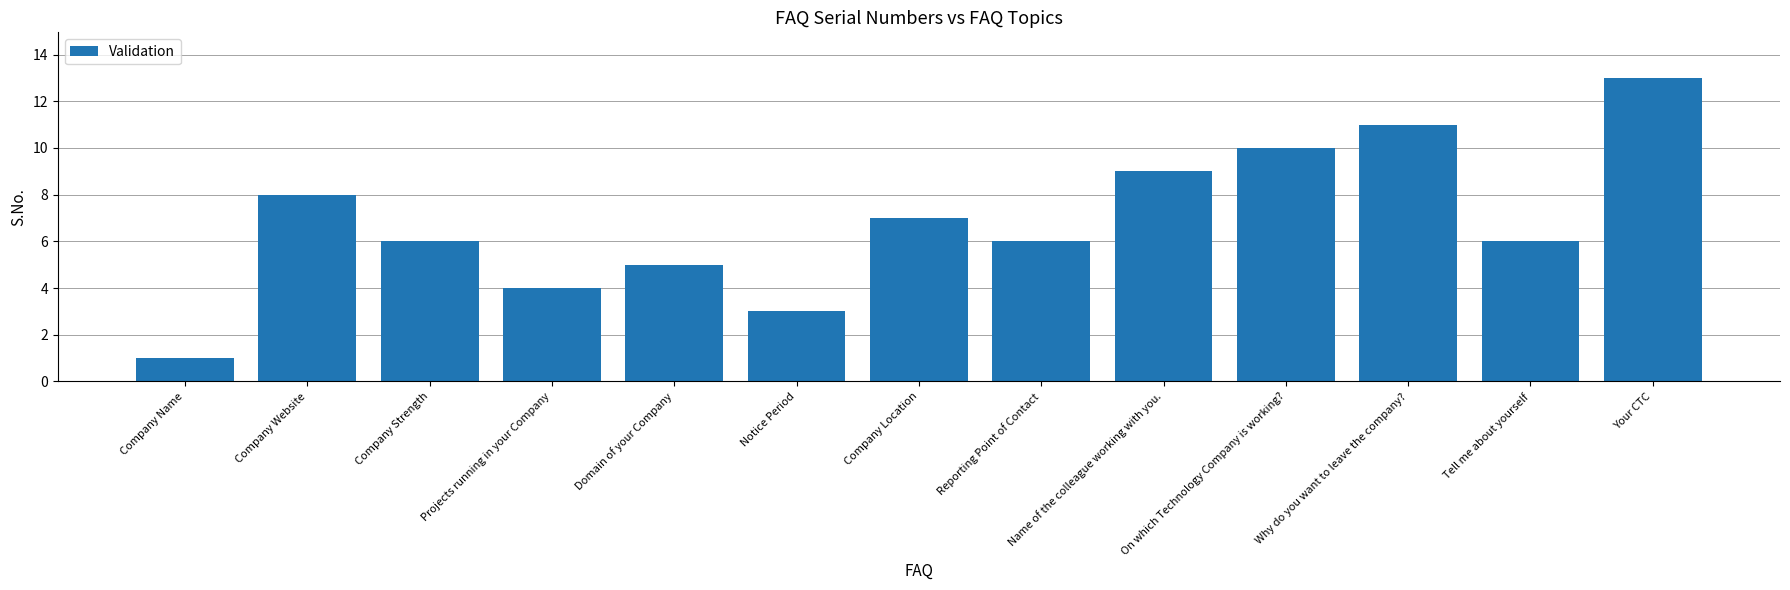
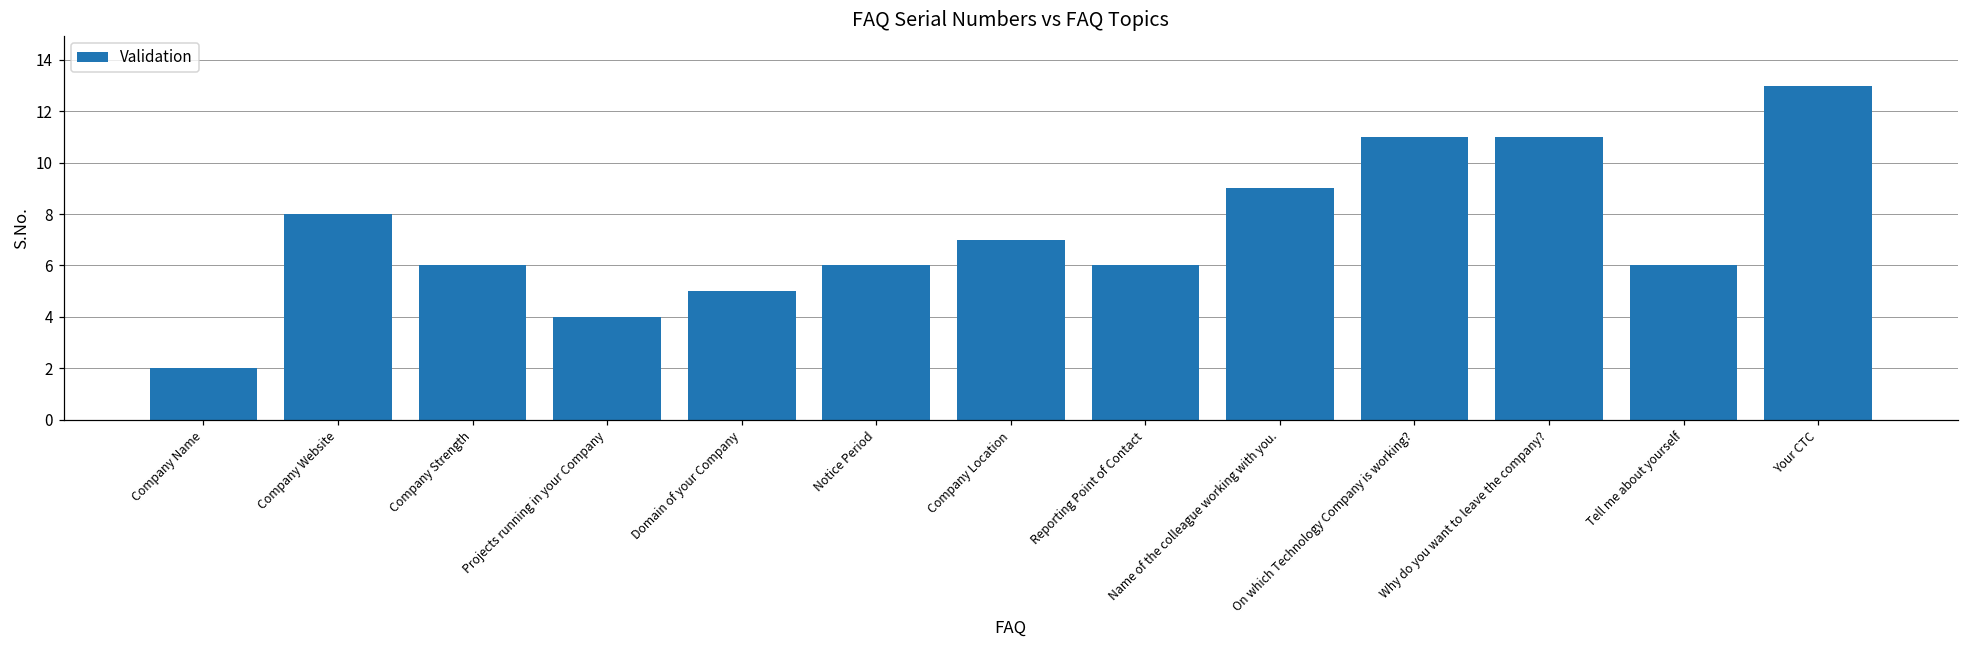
Company Name: 1 -> 2
Notice Period: 3 -> 6
On which Technology Company is working?: 10 -> 11
